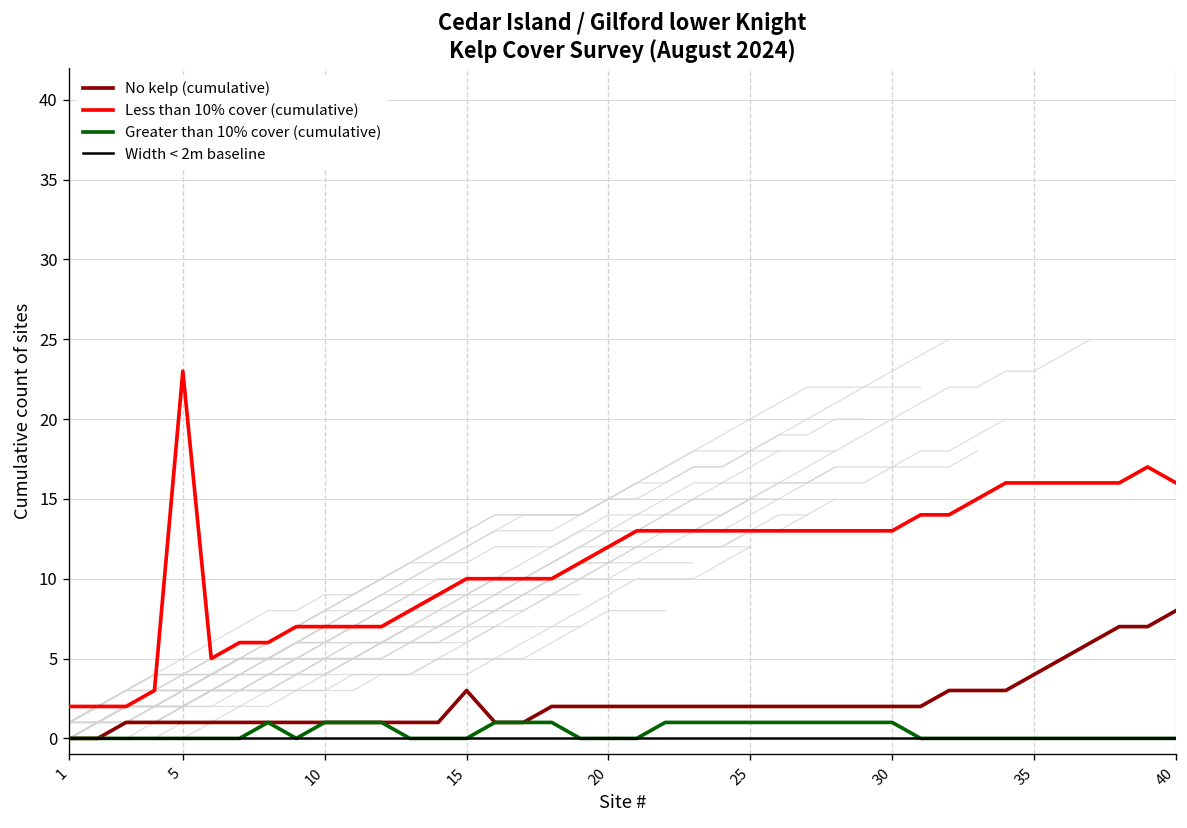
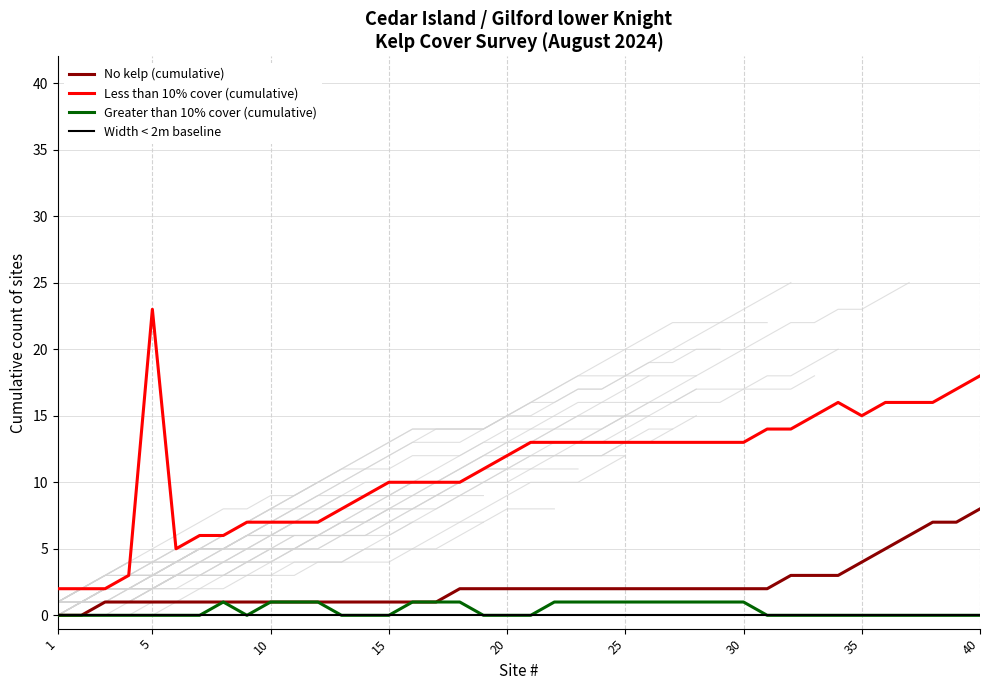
No kelp (cumulative), 15: 3 -> 1
Less than 10% cover (cumulative), 35: 16 -> 15
Less than 10% cover (cumulative), 40: 16 -> 18
